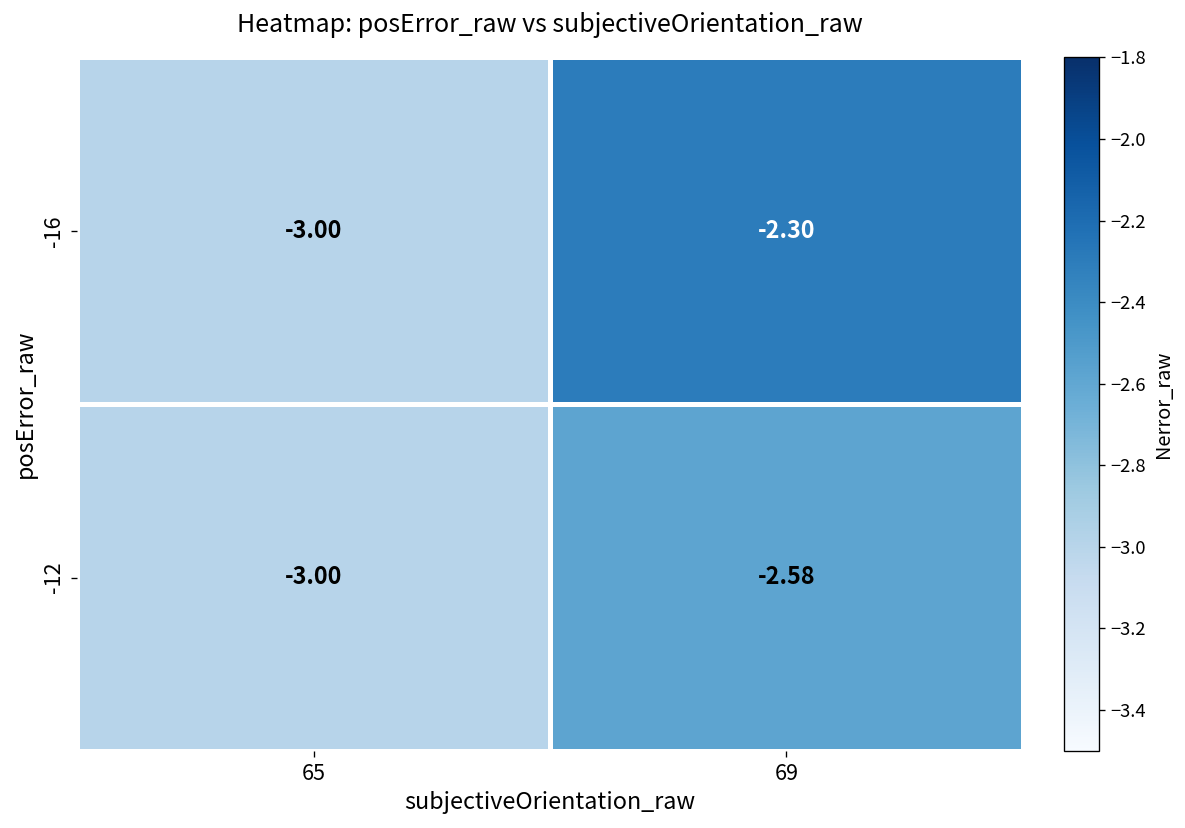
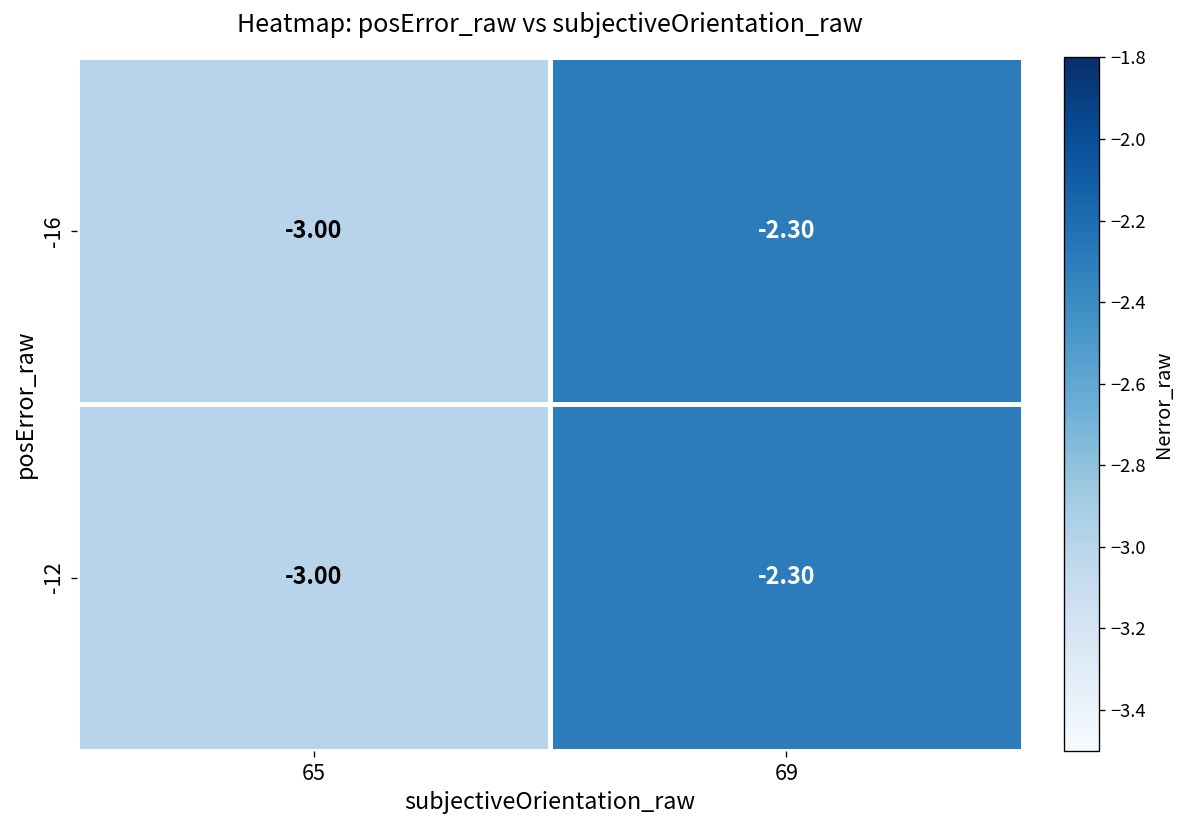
-12, 69: -2.58 -> -2.30
